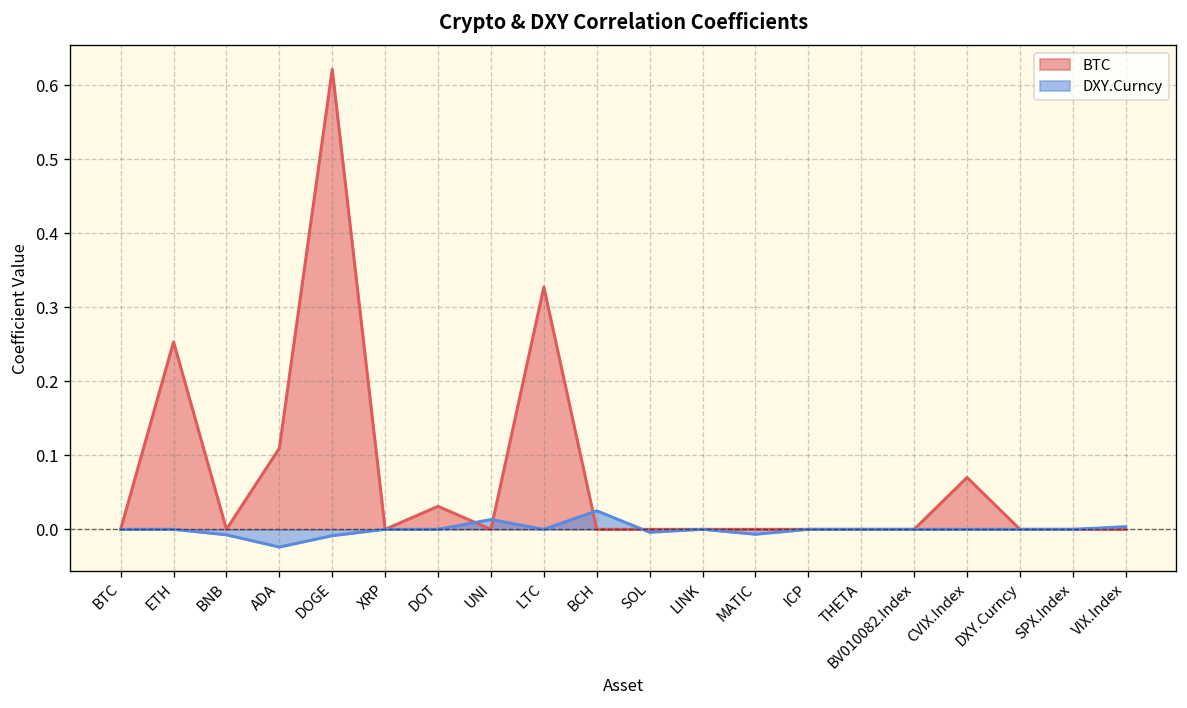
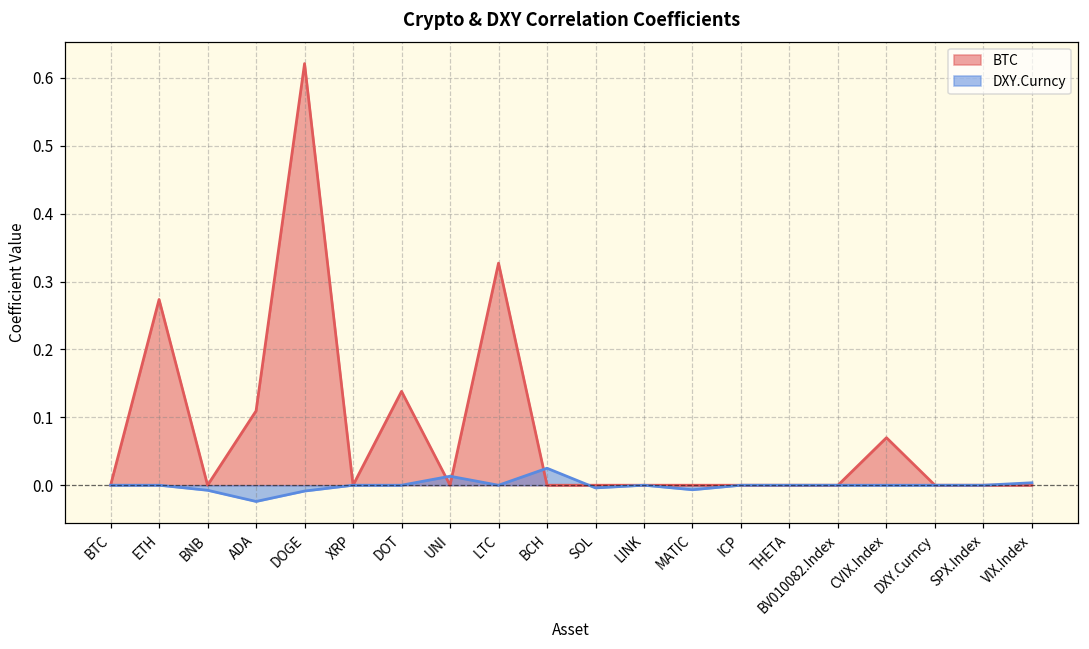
BTC, ETH: 0.25 -> 0.27
BTC, DOT: 0.03 -> 0.14
